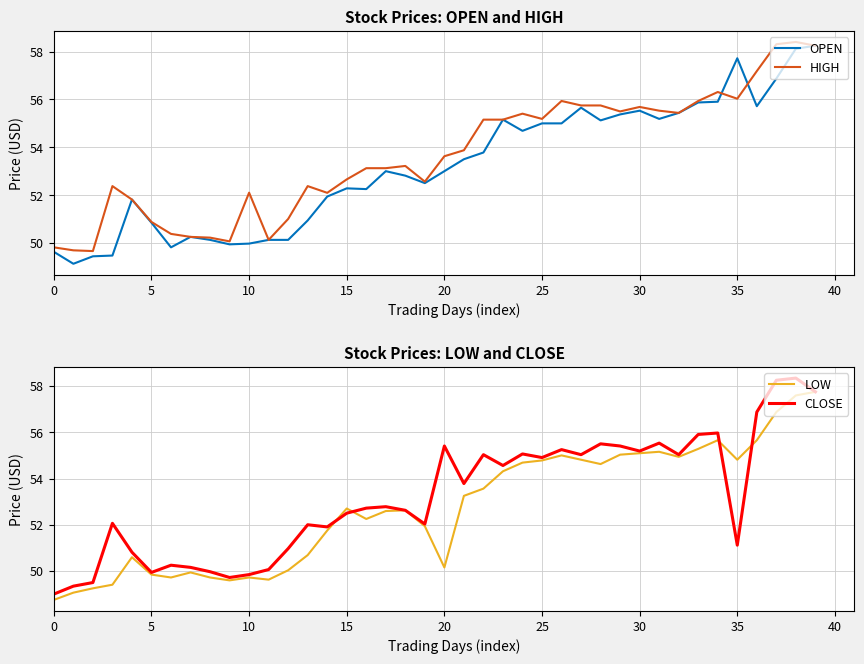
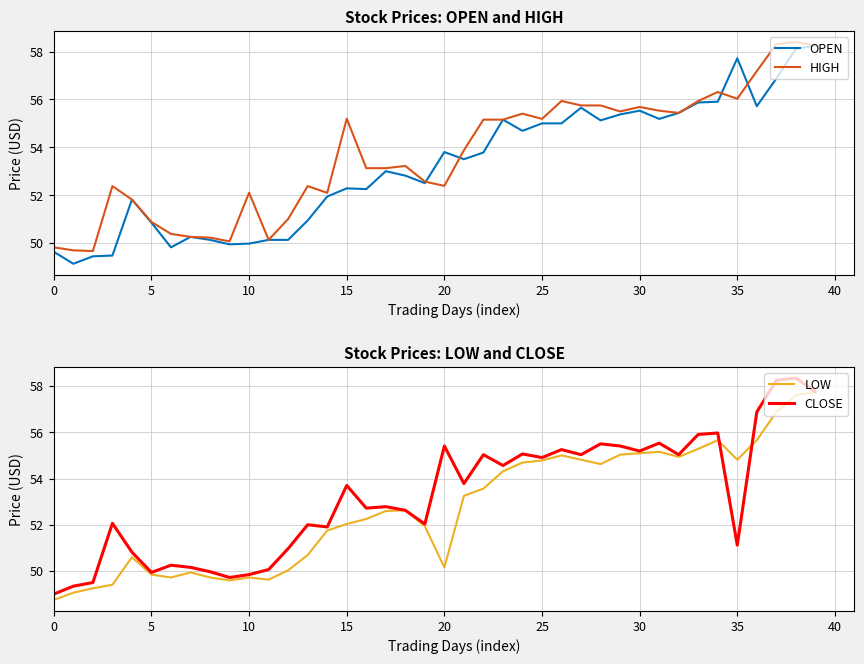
Stock Prices: OPEN and HIGH, HIGH, 15: 52.7 -> 55.2
Stock Prices: OPEN and HIGH, OPEN, 20: 53.0 -> 53.8
Stock Prices: OPEN and HIGH, HIGH, 20: 53.6 -> 52.4
Stock Prices: LOW and CLOSE, LOW, 15: 52.7 -> 52.0
Stock Prices: LOW and CLOSE, CLOSE, 15: 52.5 -> 53.7
